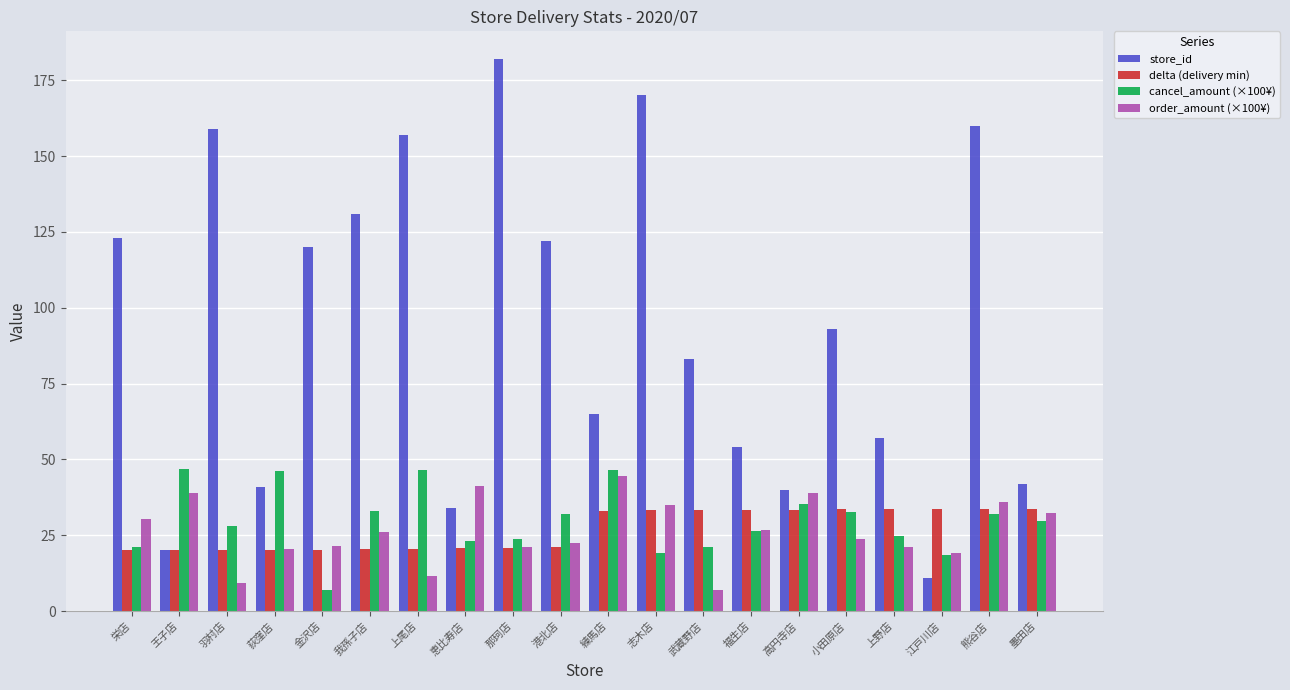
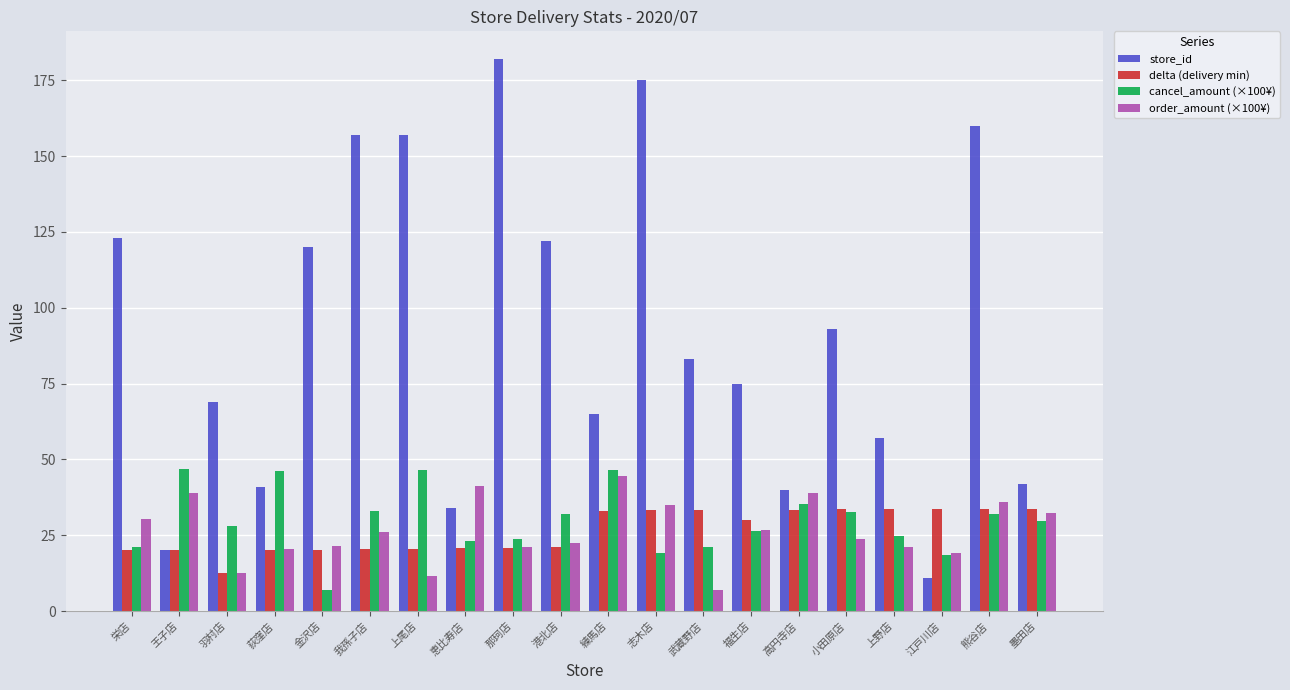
store_id, 羽村店: 159 -> 69
delta (delivery min), 羽村店: 20 -> 13
order_amount (×100¥), 羽村店: 9 -> 12
store_id, 我孫子店: 131 -> 157
store_id, 志木店: 170 -> 175
store_id, 福生店: 54 -> 75
delta (delivery min), 福生店: 33 -> 30
